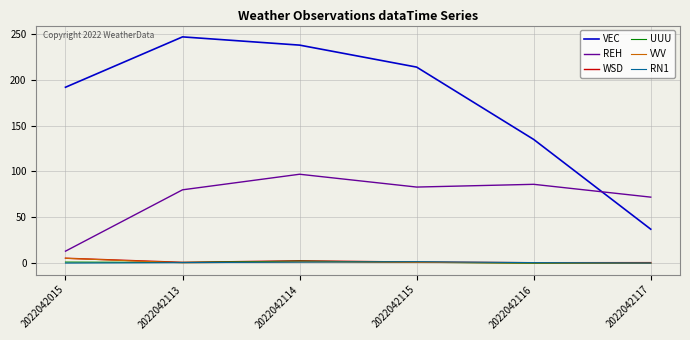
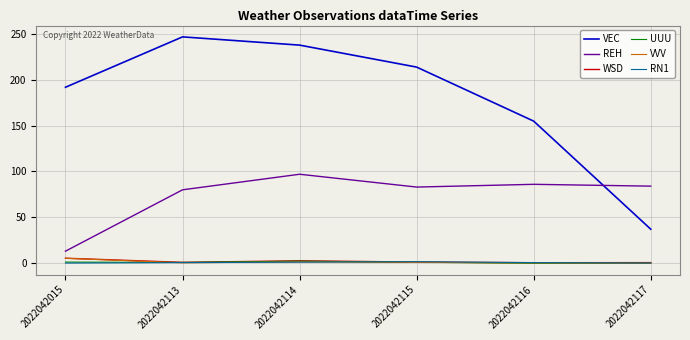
VEC, 2022042116: 140 -> 160
REH, 2022042117: 70 -> 80
